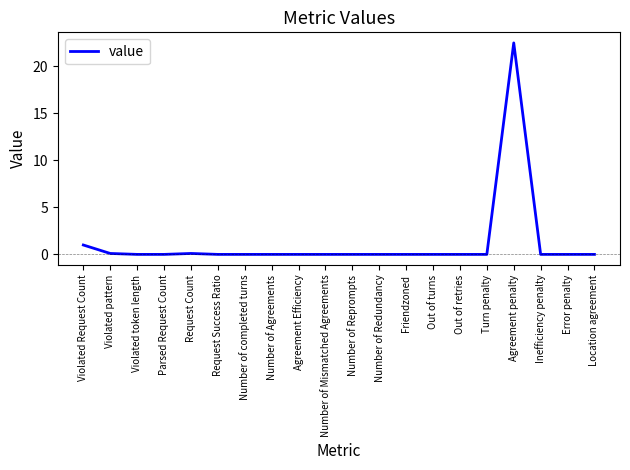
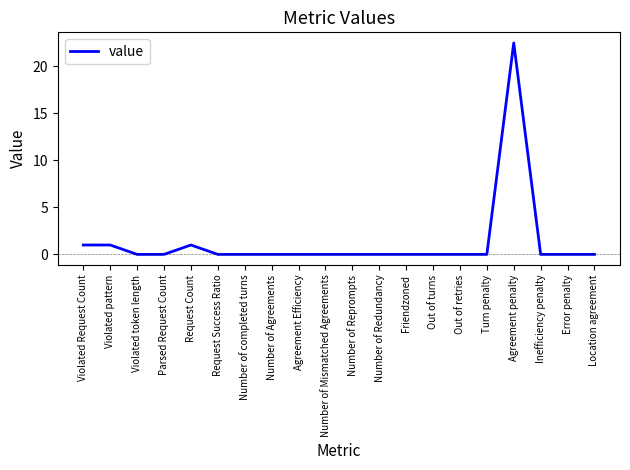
Violated pattern: 0 -> 1
Request Count: 0 -> 1
